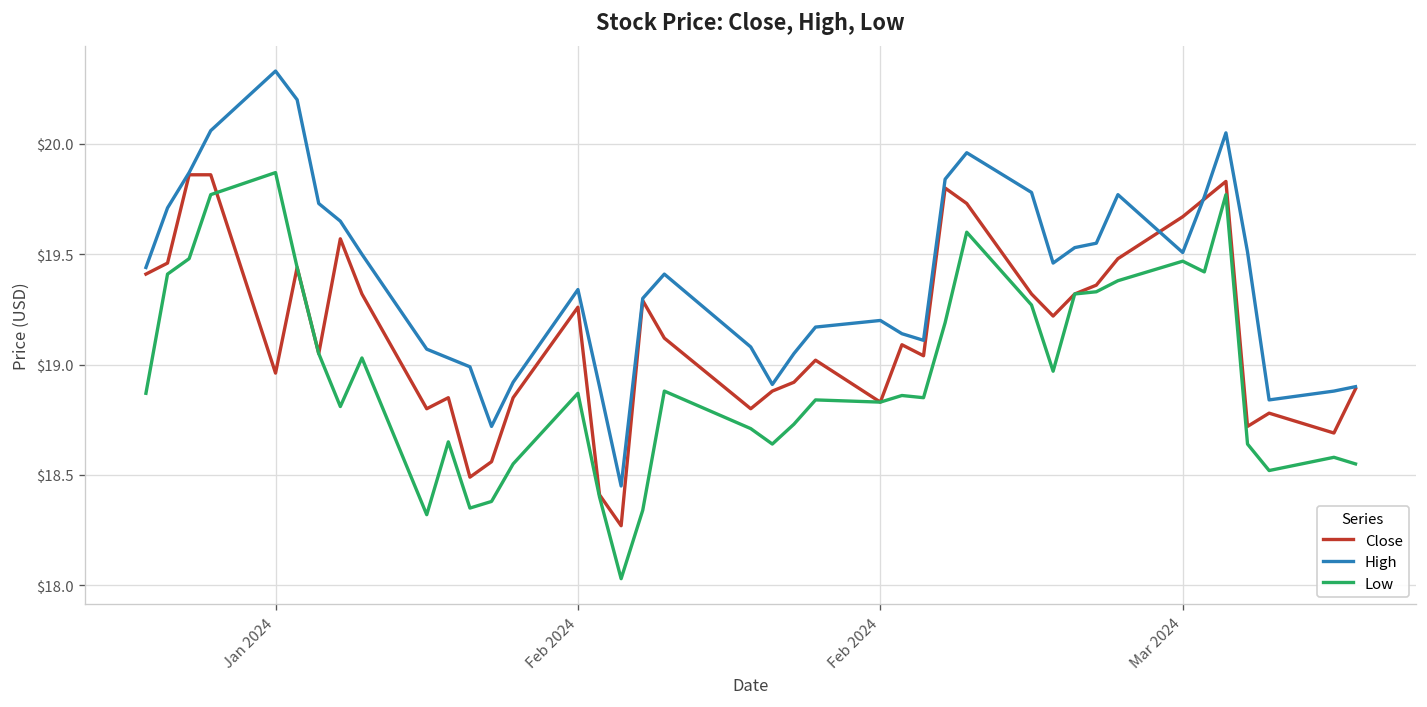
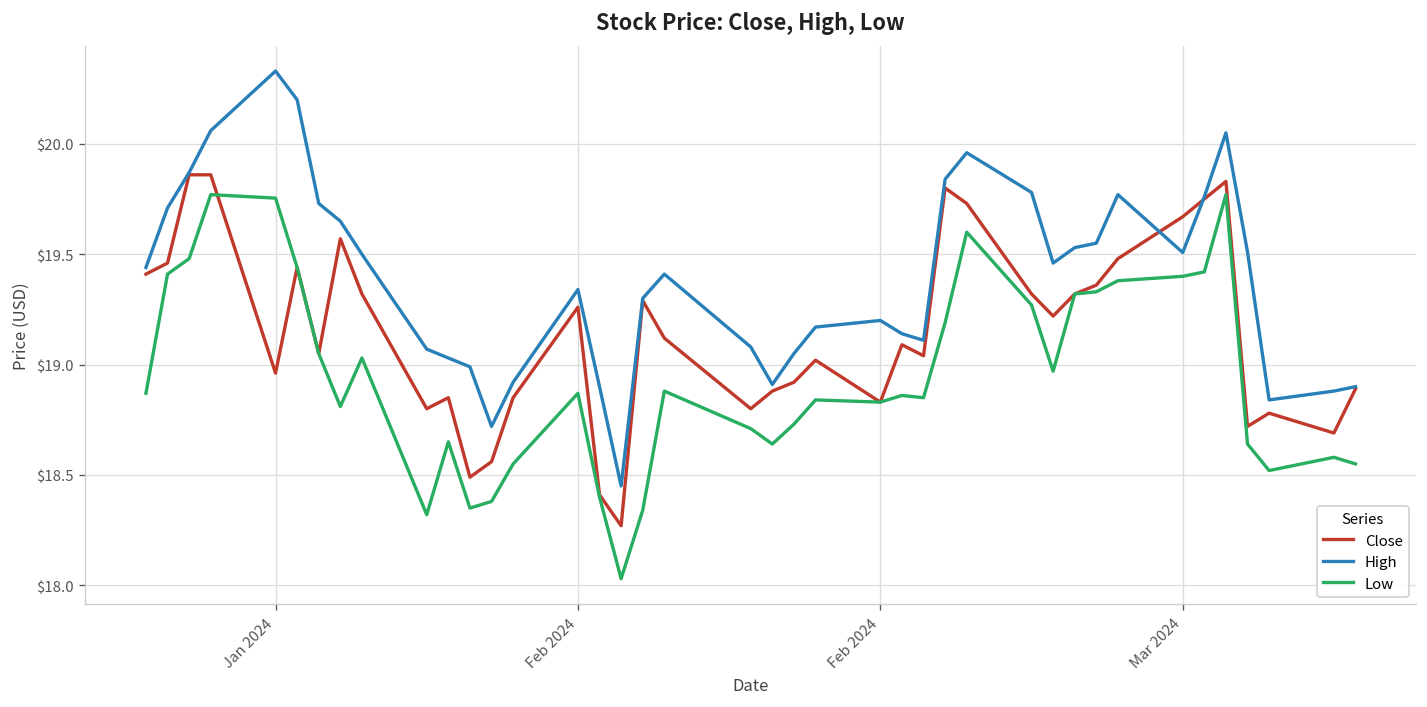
Low, Jan 2024: $19.87 -> $19.75
Low, Mar 2024: $19.47 -> $19.40
